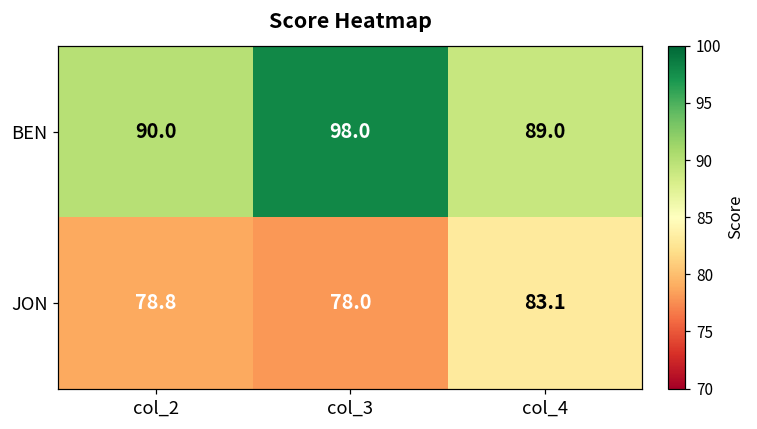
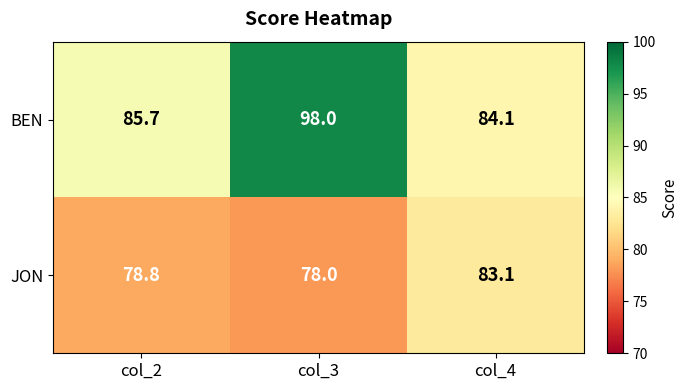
BEN, col_2: 90.0 -> 85.7
BEN, col_4: 89.0 -> 84.1
